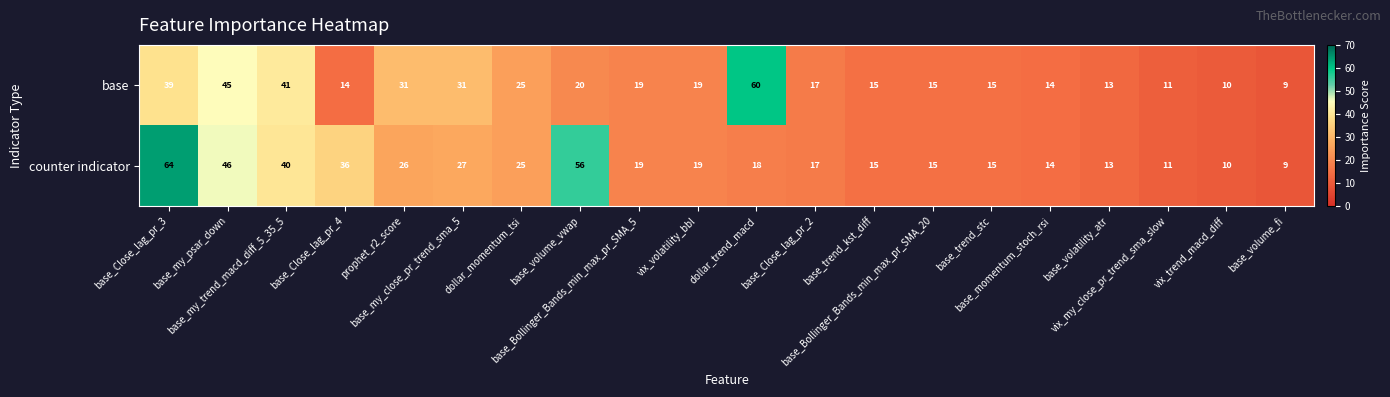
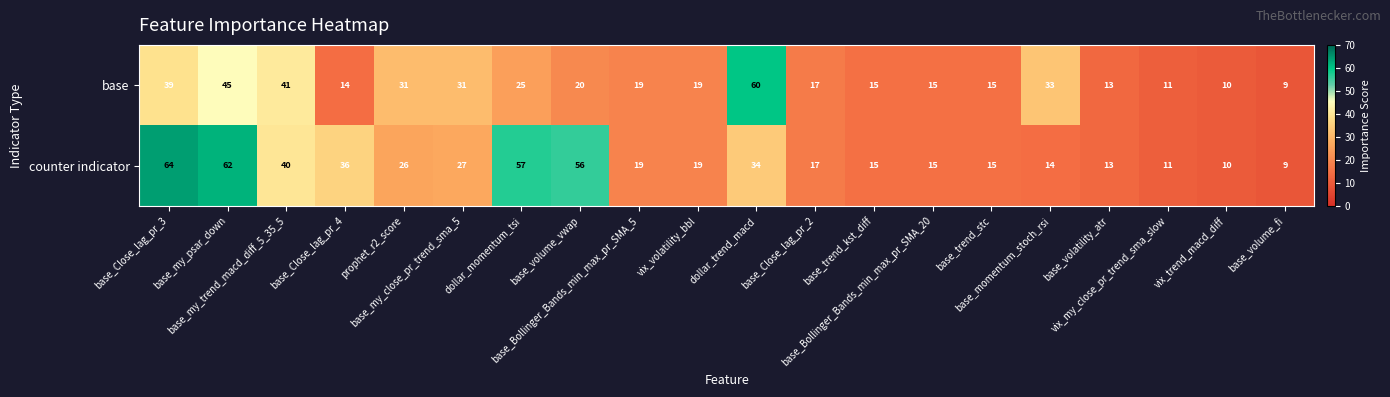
base, base_momentum_stoch_rsi: 14 -> 33
counter indicator, base_my_psar_down: 46 -> 62
counter indicator, dollar_momentum_tsi: 25 -> 57
counter indicator, dollar_trend_macd: 18 -> 34
